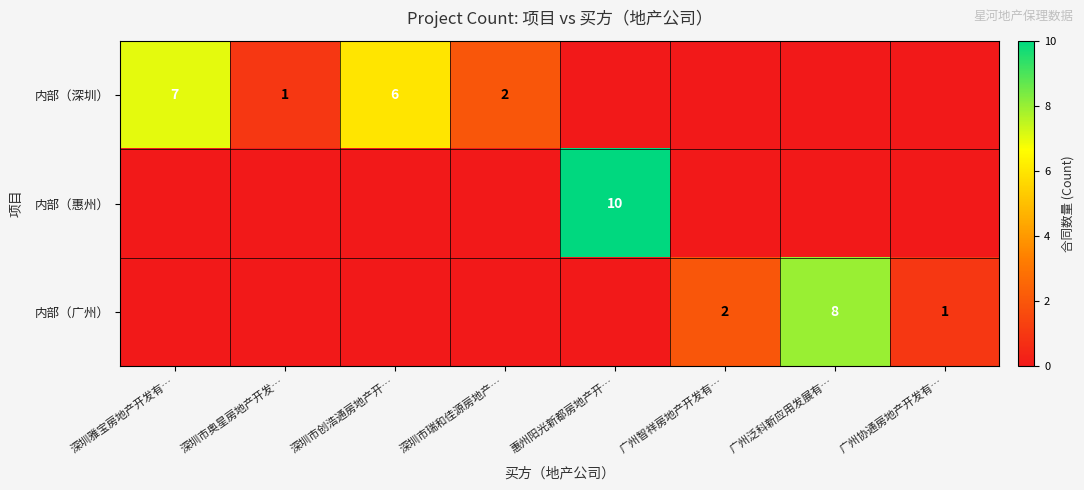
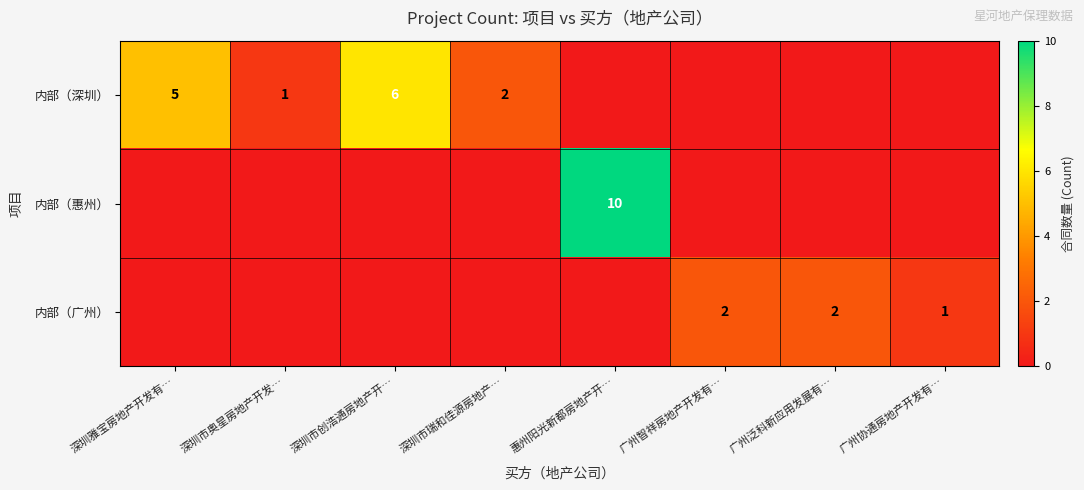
内部（深圳）, 深圳雅宝房地产开发有…: 7 -> 5
内部（广州）, 广州泛科新应用发展有…: 8 -> 2
